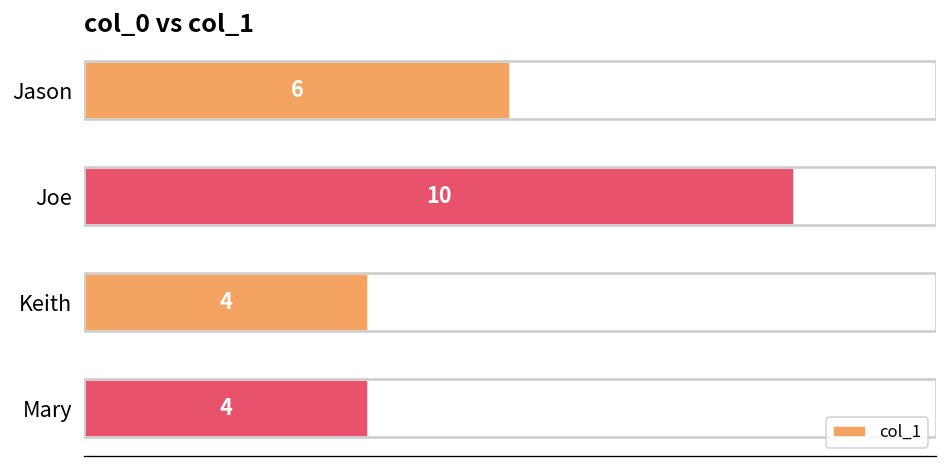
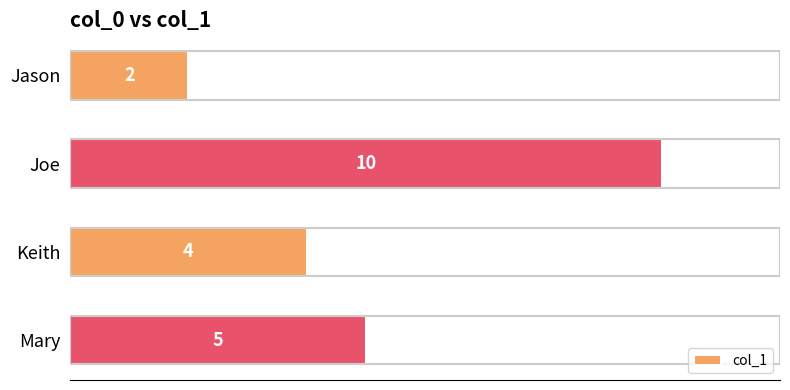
Jason: 6 -> 2
Mary: 4 -> 5
